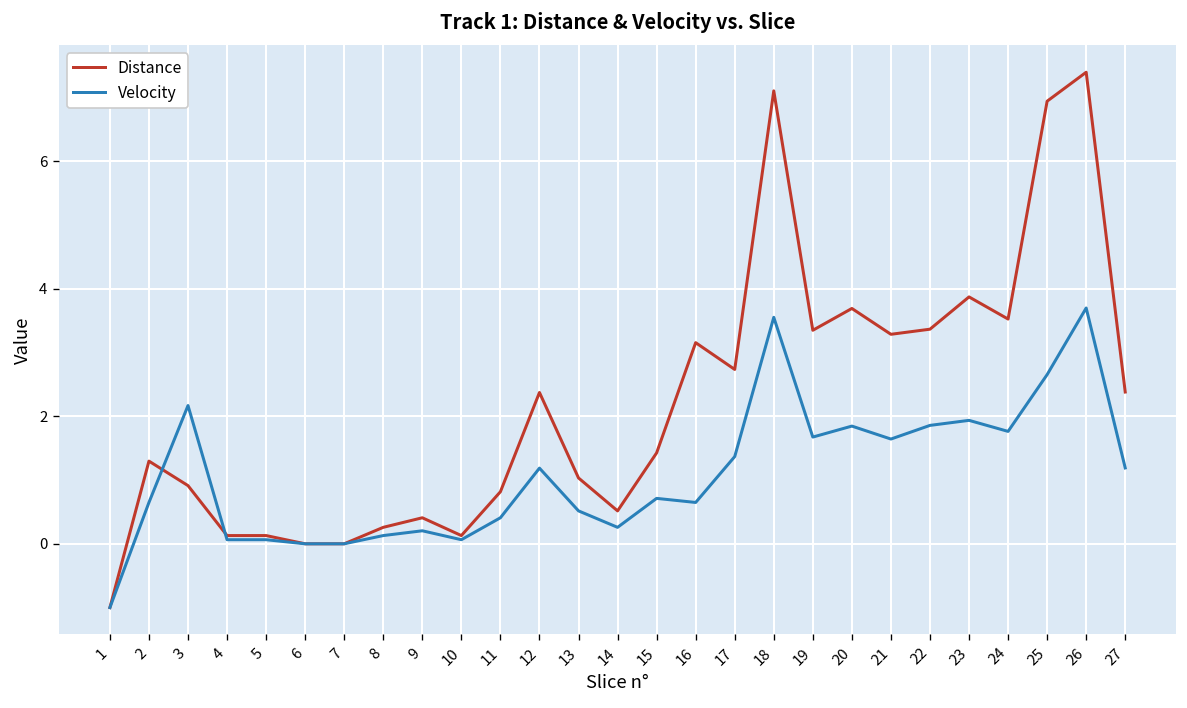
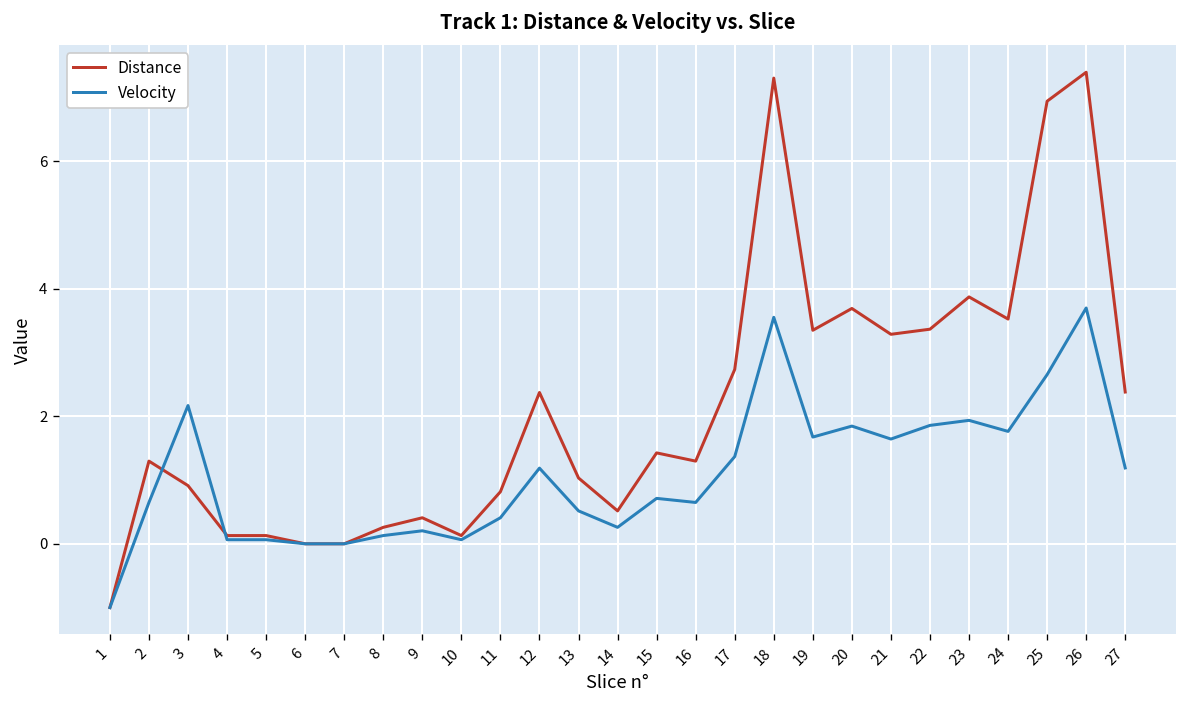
Distance, 16: 3.2 -> 1.3
Distance, 18: 7.1 -> 7.3
